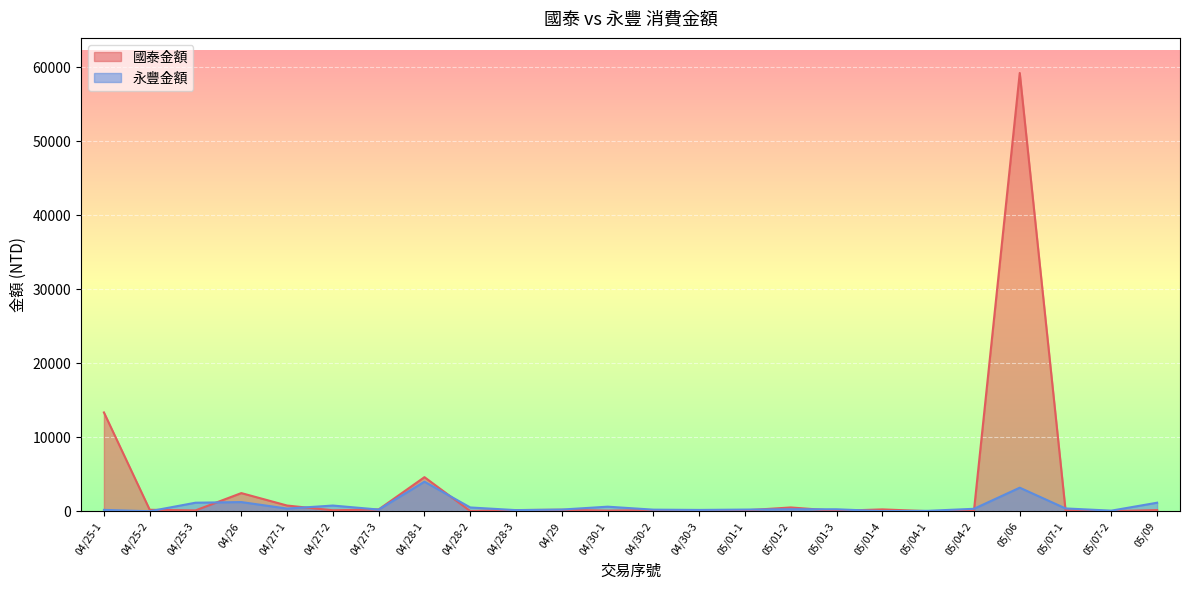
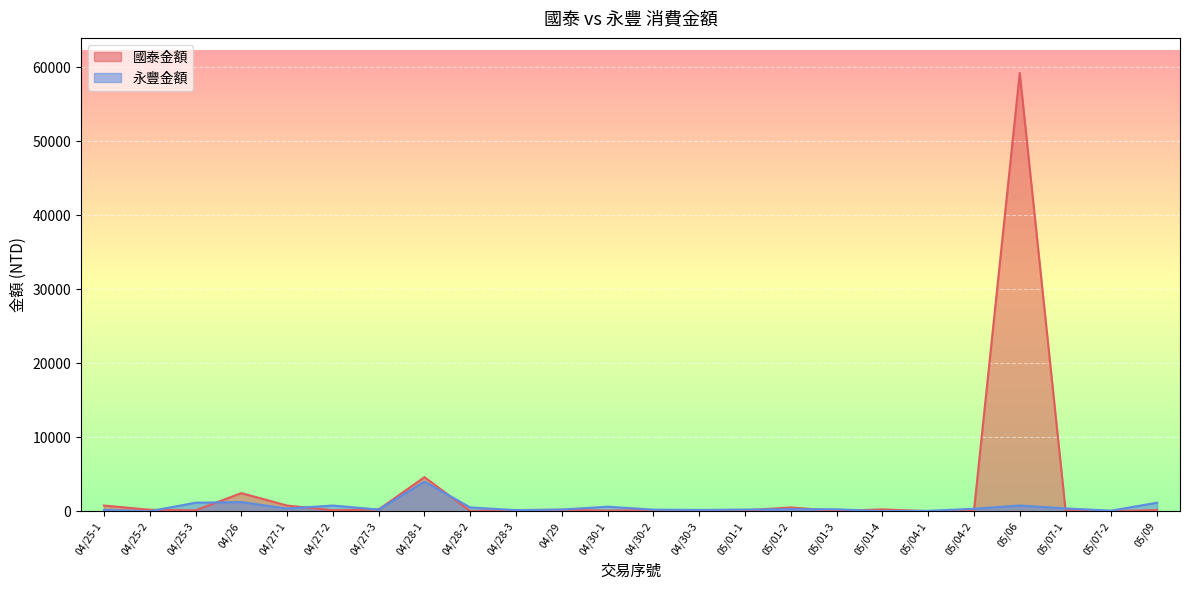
國泰金額, 04/25-1: 13000 -> 1000
永豐金額, 05/06: 3000 -> 1000
